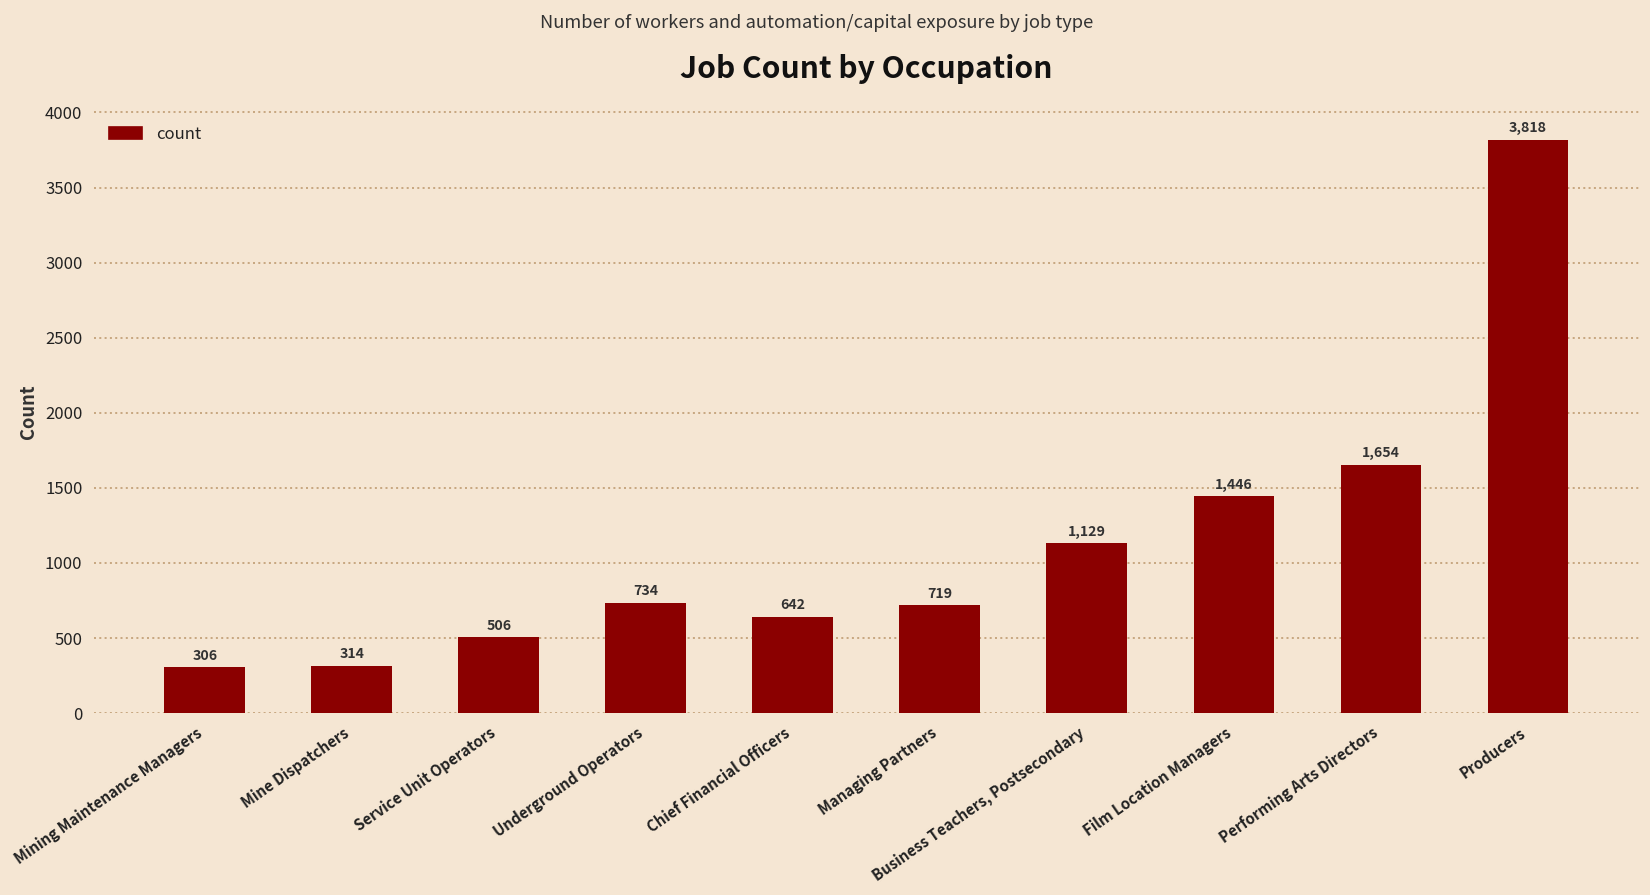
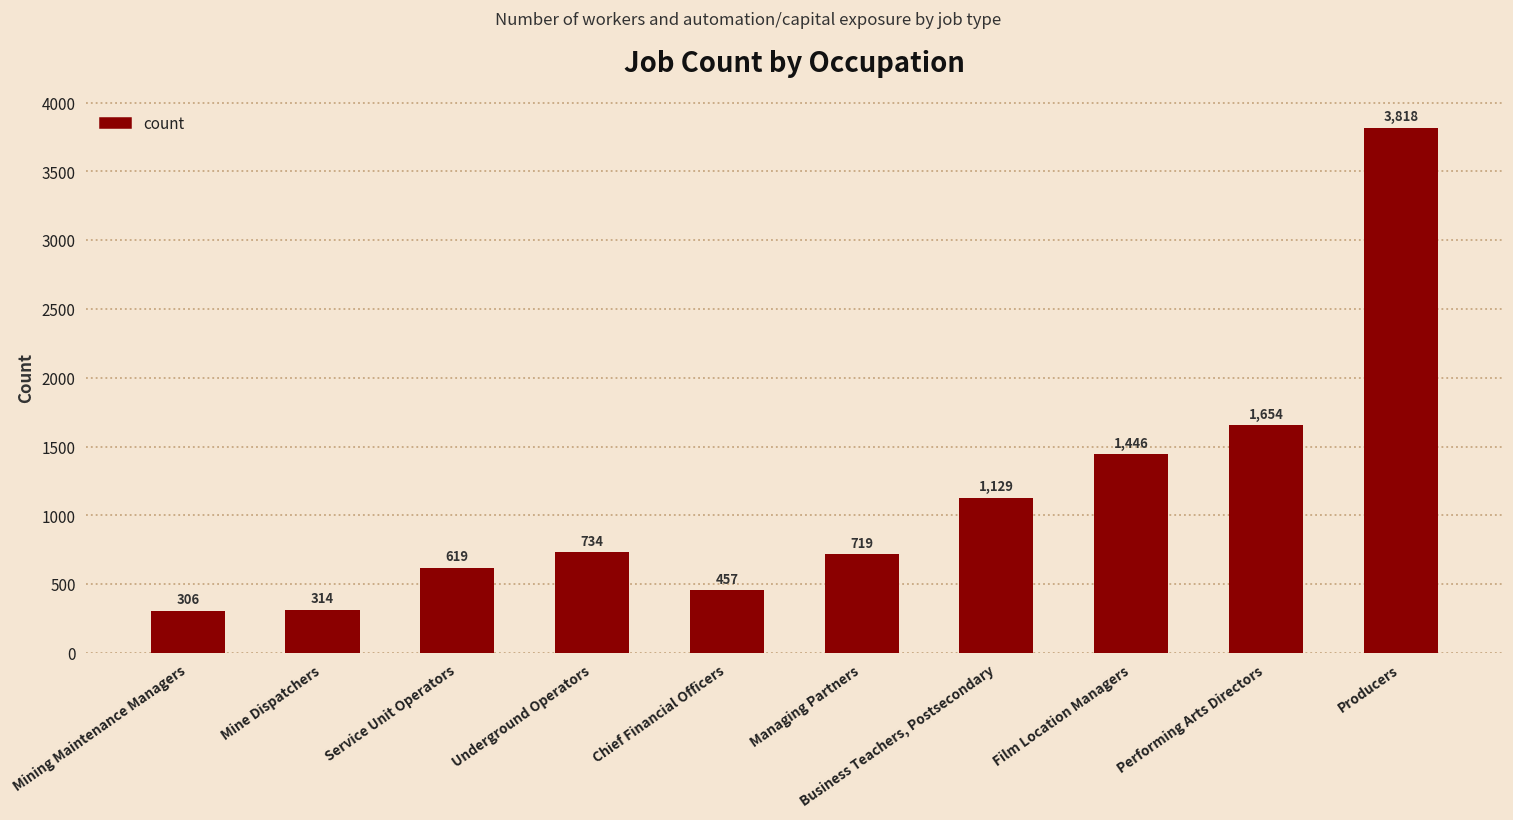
Service Unit Operators: 506 -> 619
Chief Financial Officers: 642 -> 457
